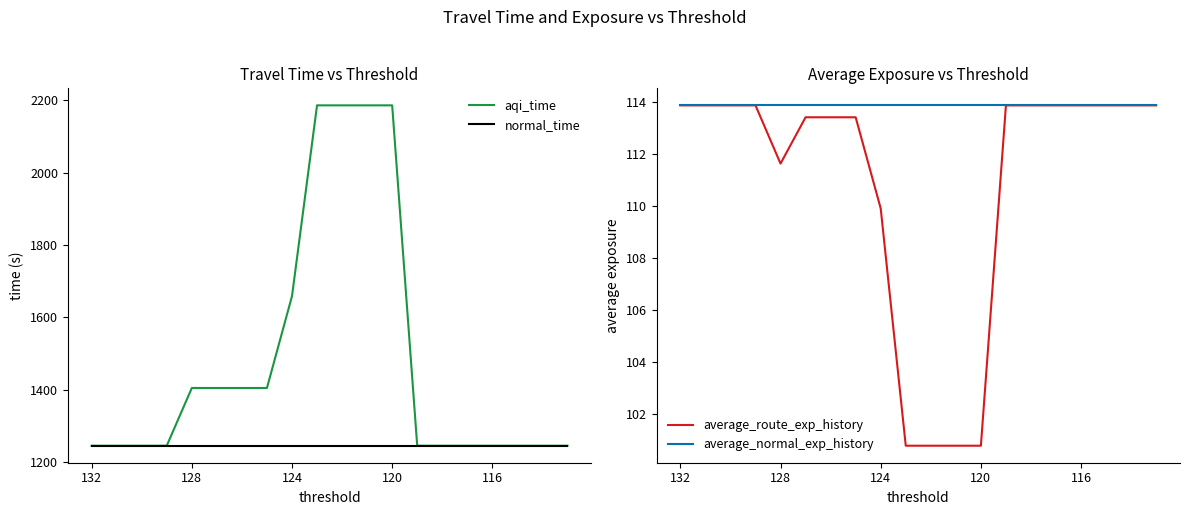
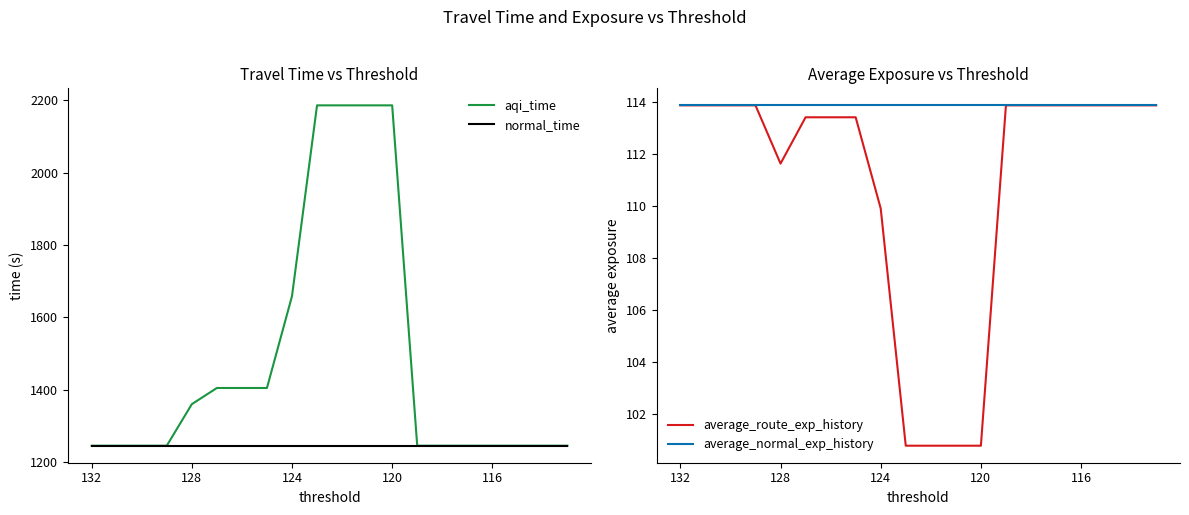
Travel Time vs Threshold, aqi_time, 128: 1410 -> 1360
